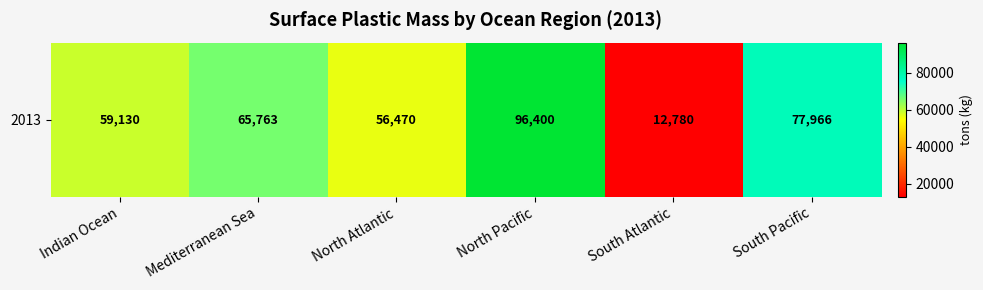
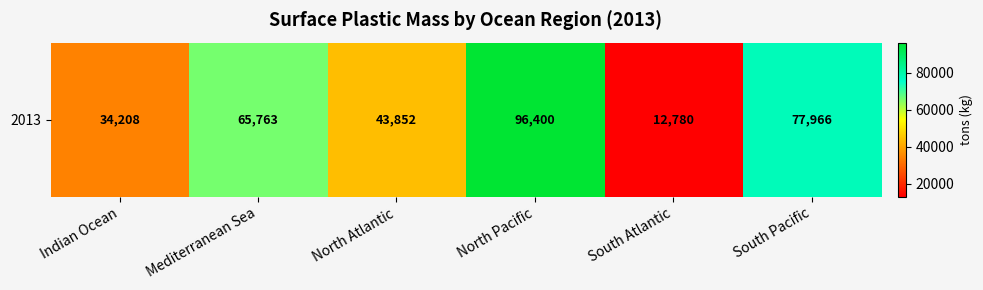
2013, Indian Ocean: 59,130 -> 34,208
2013, North Atlantic: 56,470 -> 43,852
